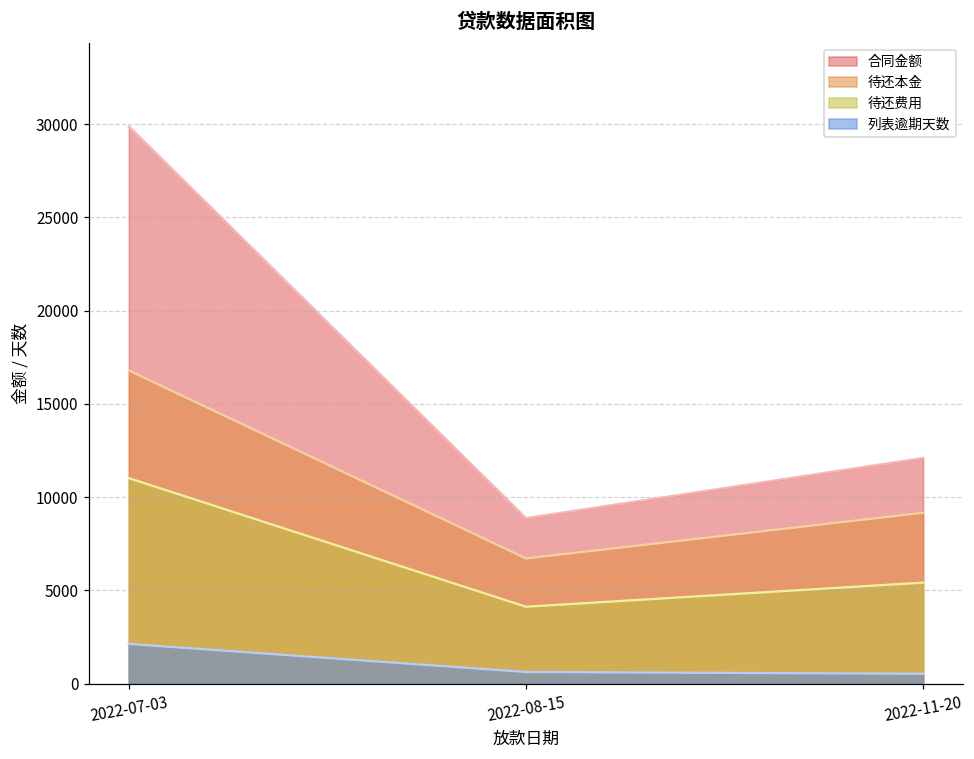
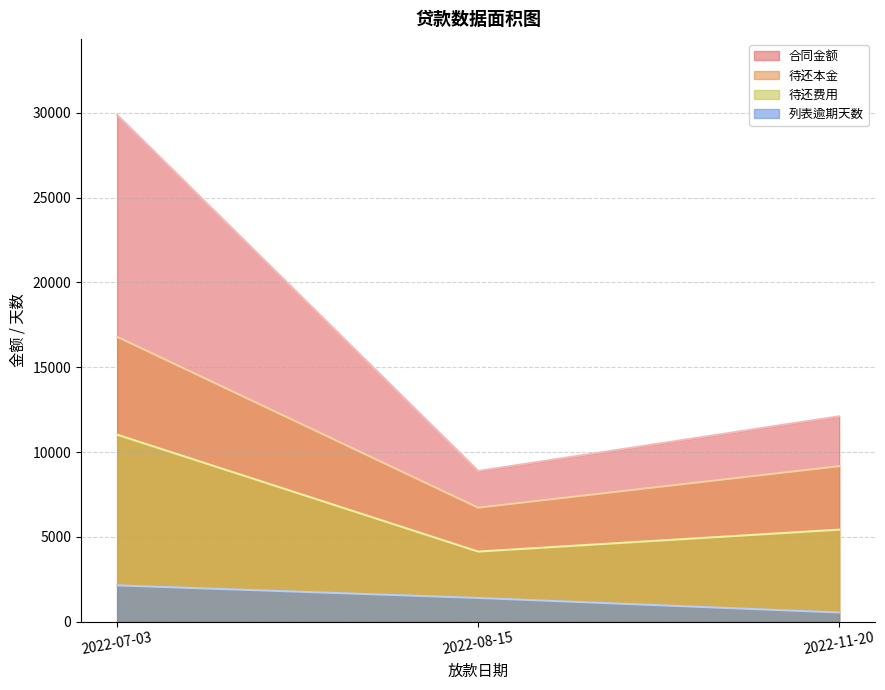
列表逾期天数, 2022-08-15: 600 -> 1400
